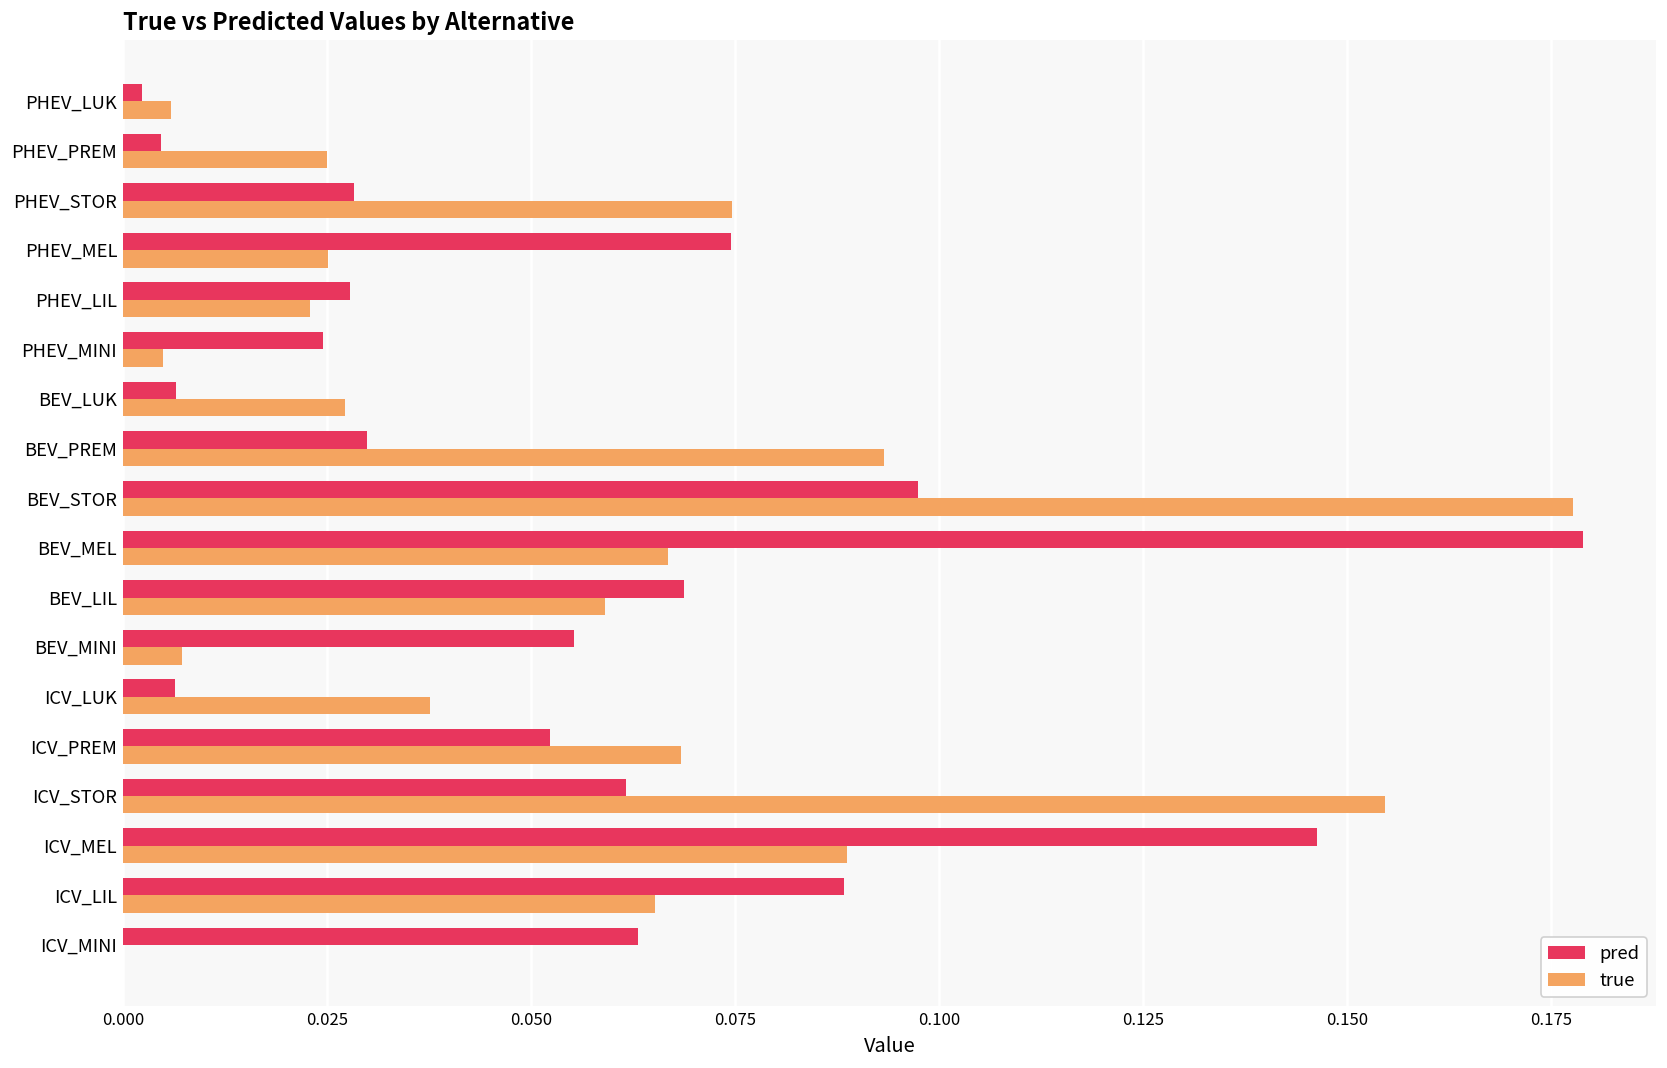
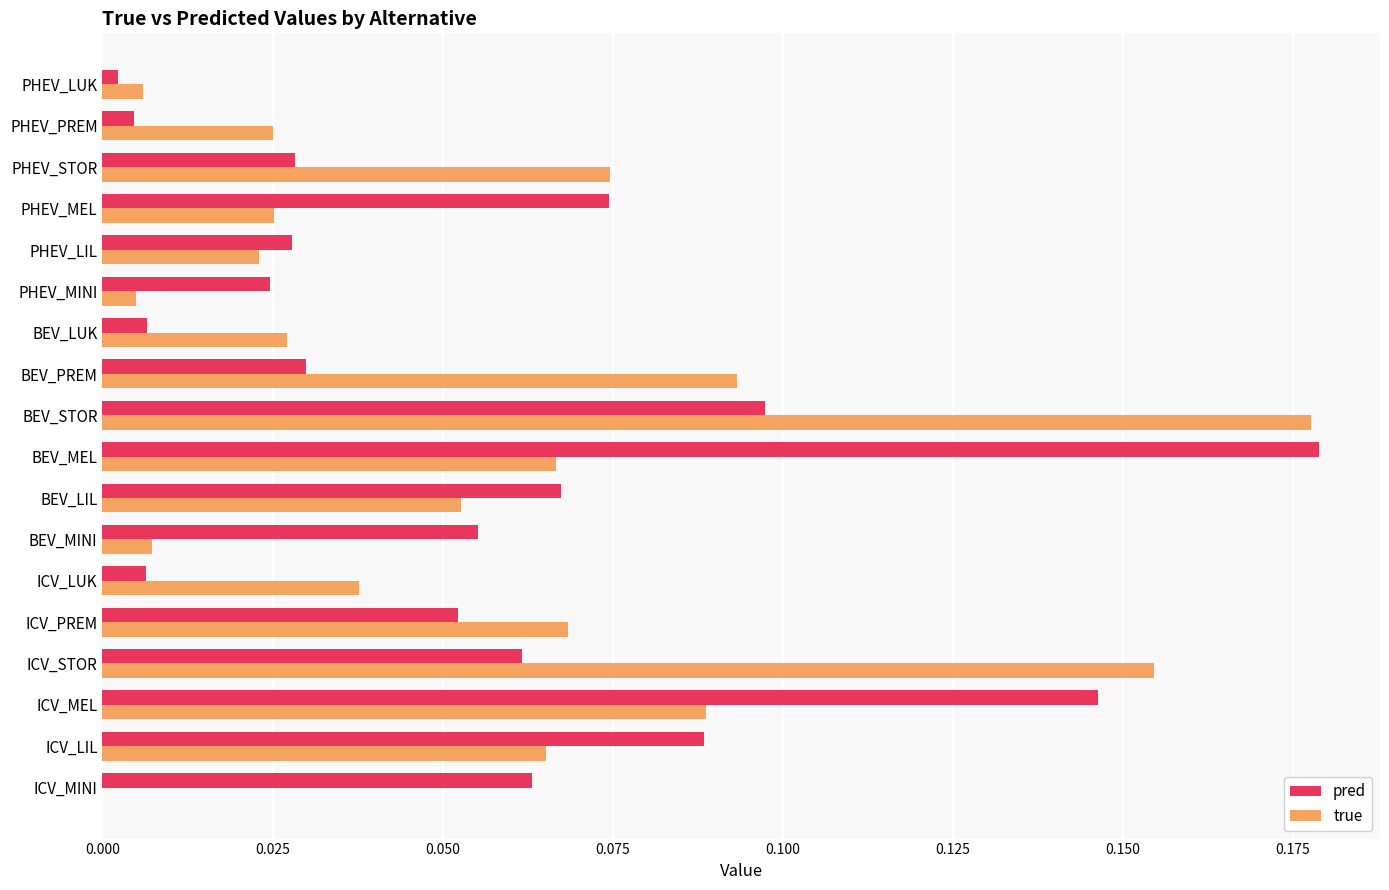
pred, BEV_LIL: 0.069 -> 0.067
true, BEV_LIL: 0.059 -> 0.053
